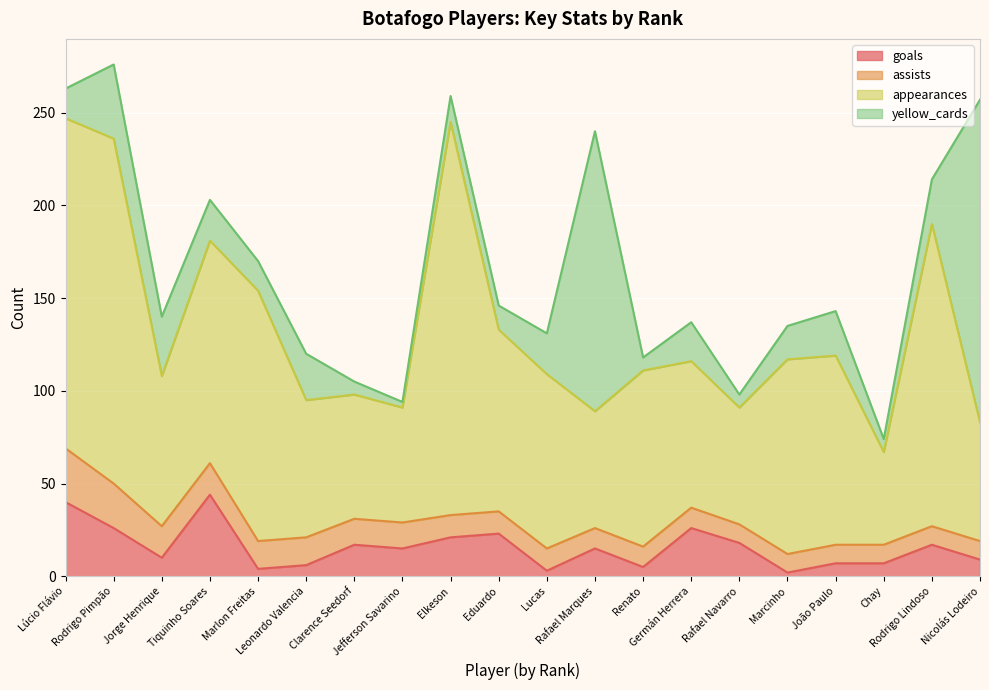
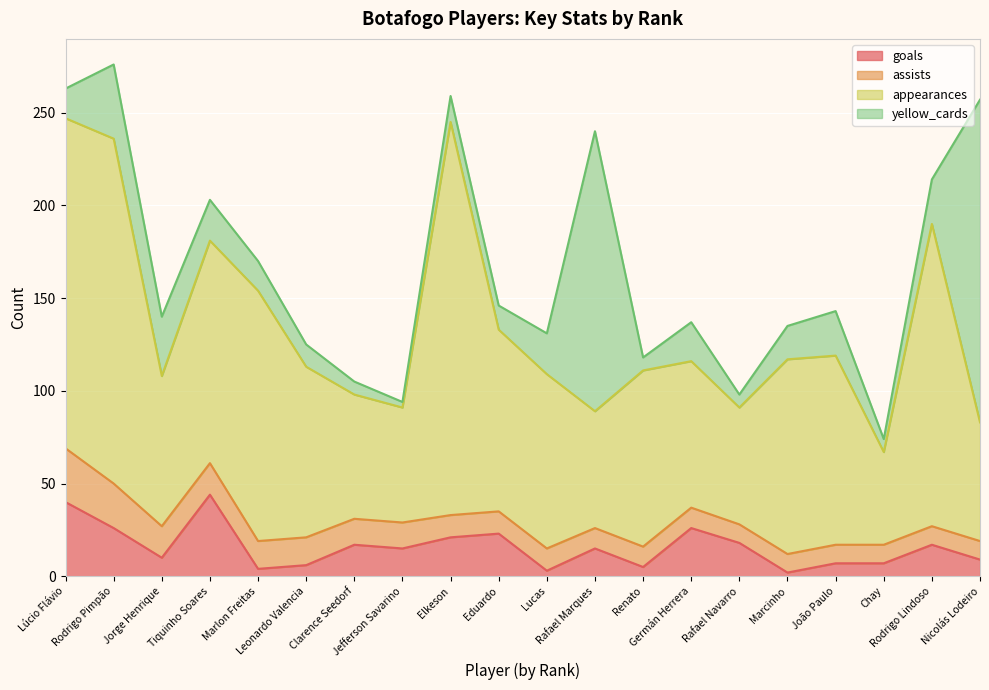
appearances, Leonardo Valencia: 74 -> 92
yellow_cards, Leonardo Valencia: 25 -> 12
